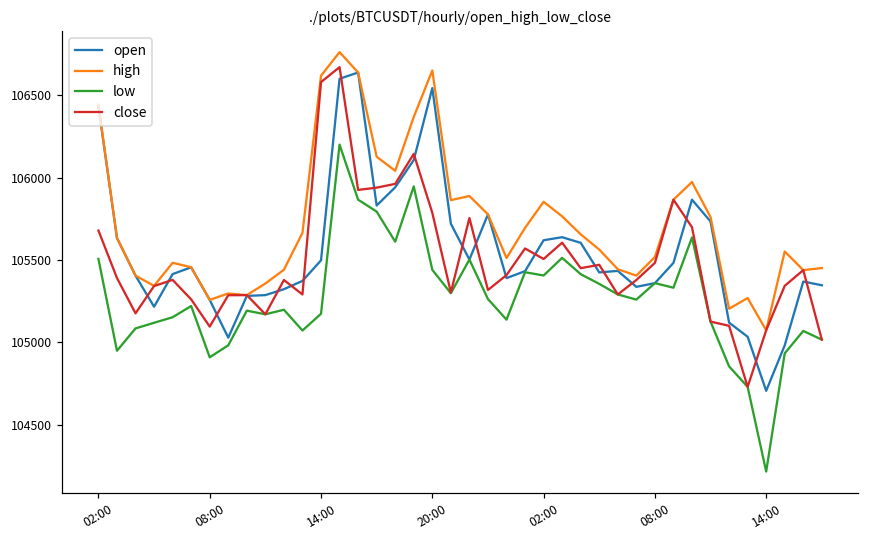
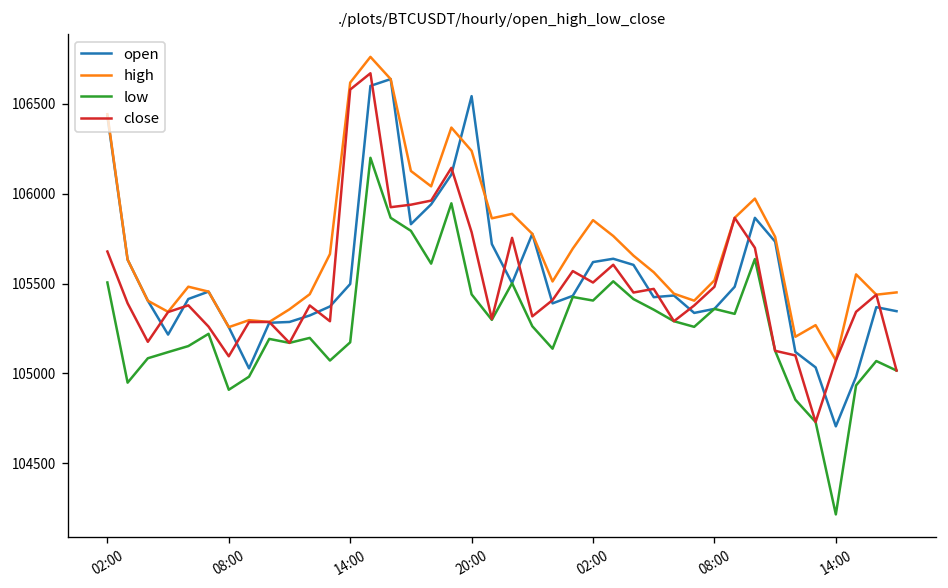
high, 20:00: 106650 -> 106240
